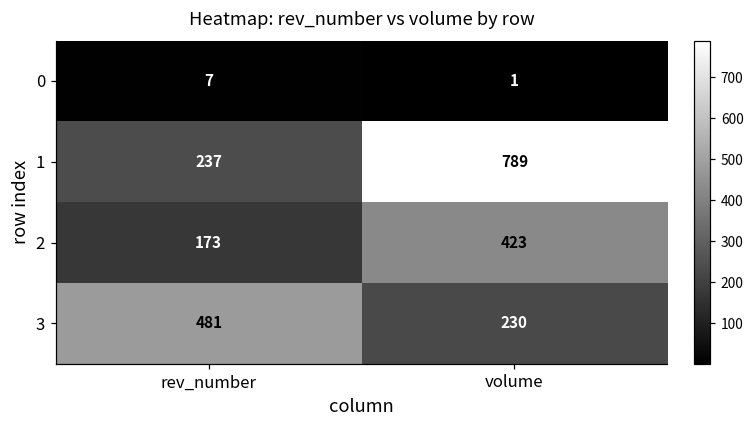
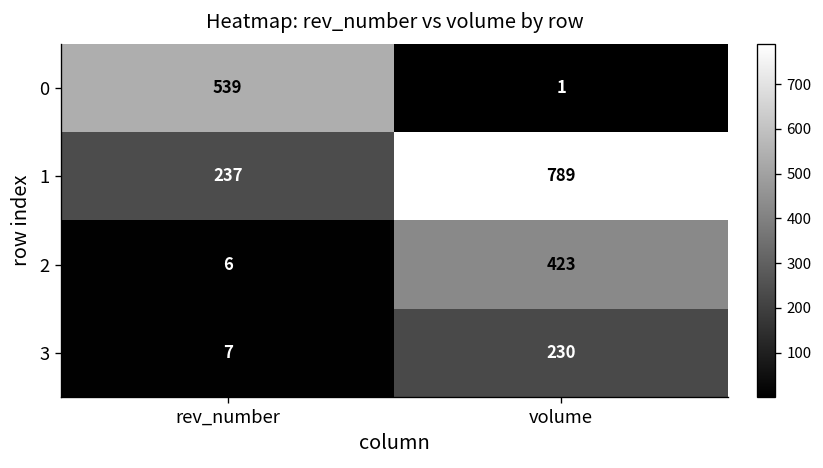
0, rev_number: 7 -> 539
2, rev_number: 173 -> 6
3, rev_number: 481 -> 7
